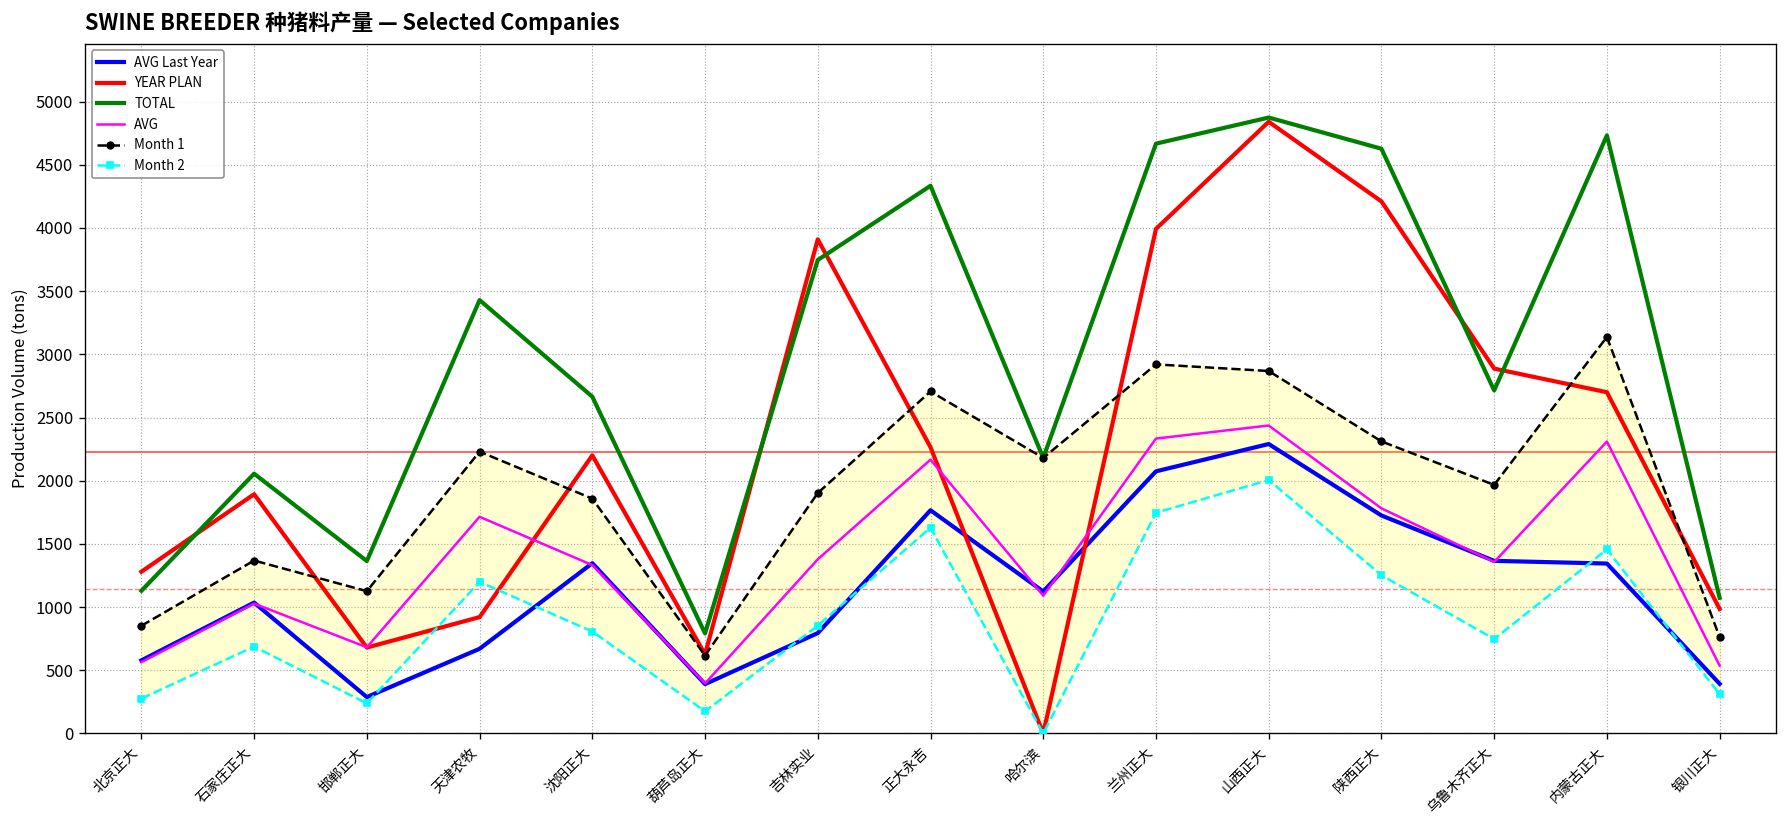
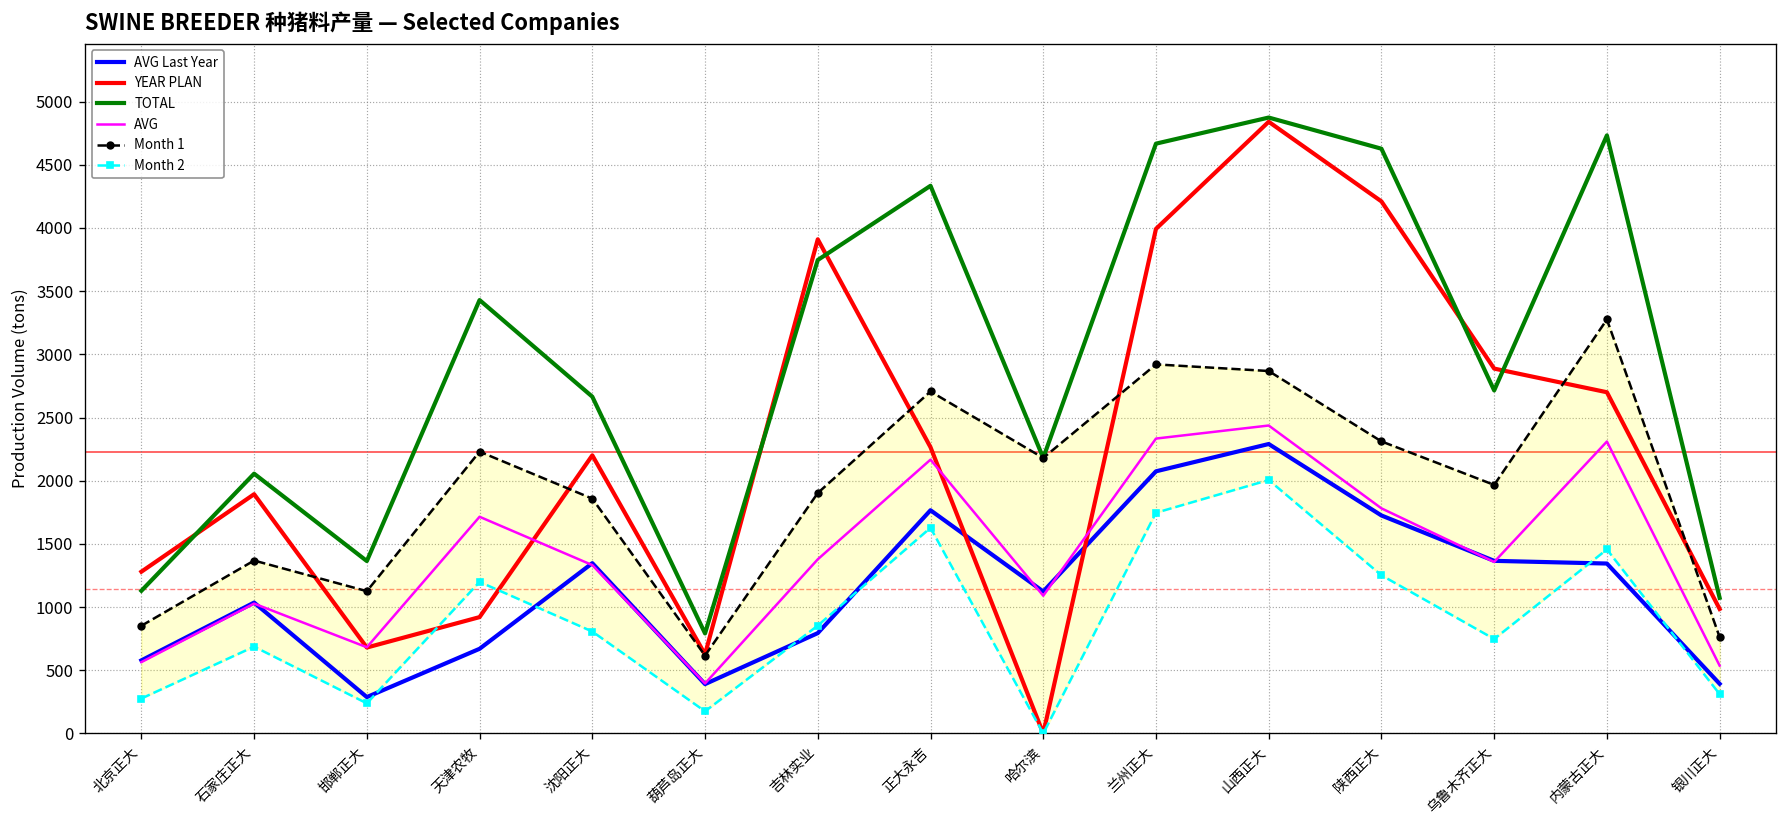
Month 1, 内蒙古正大: 3140 -> 3280
